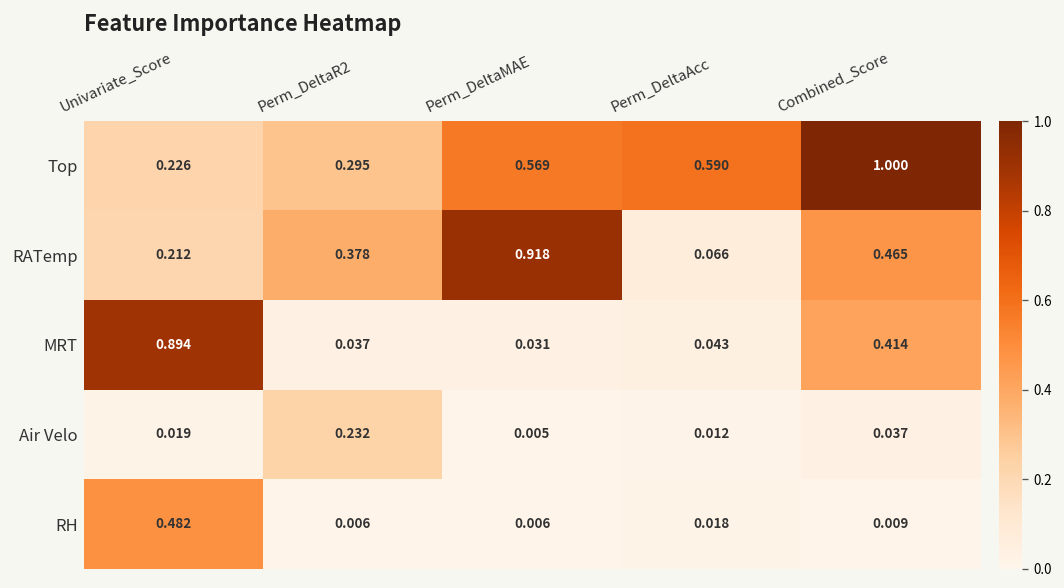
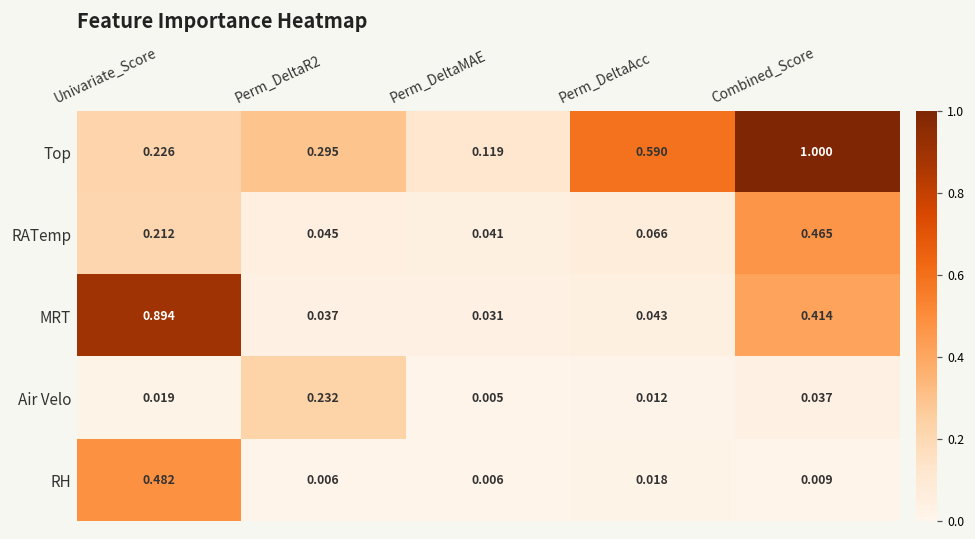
Top, Perm_DeltaMAE: 0.569 -> 0.119
RATemp, Perm_DeltaR2: 0.378 -> 0.045
RATemp, Perm_DeltaMAE: 0.918 -> 0.041
